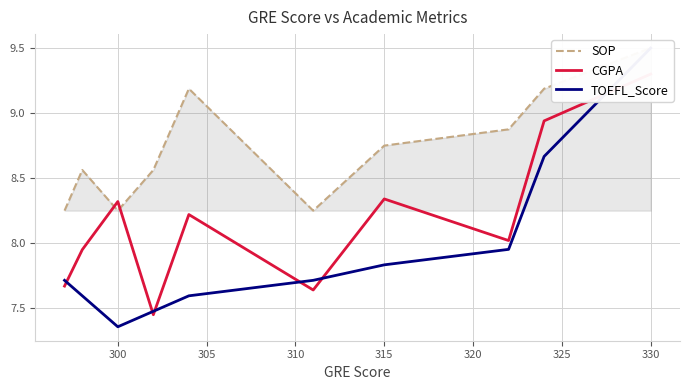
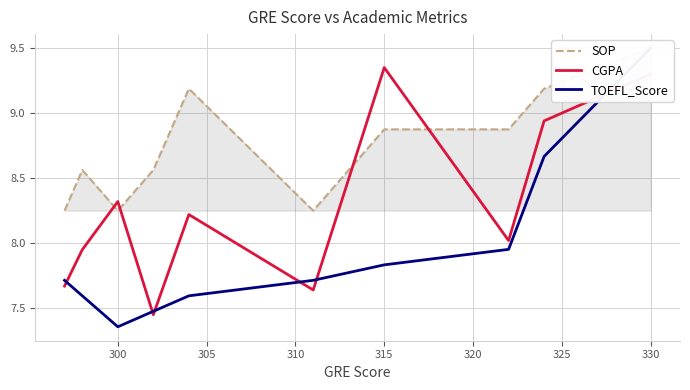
SOP, 315: 8.75 -> 8.88
CGPA, 315: 8.34 -> 9.35
